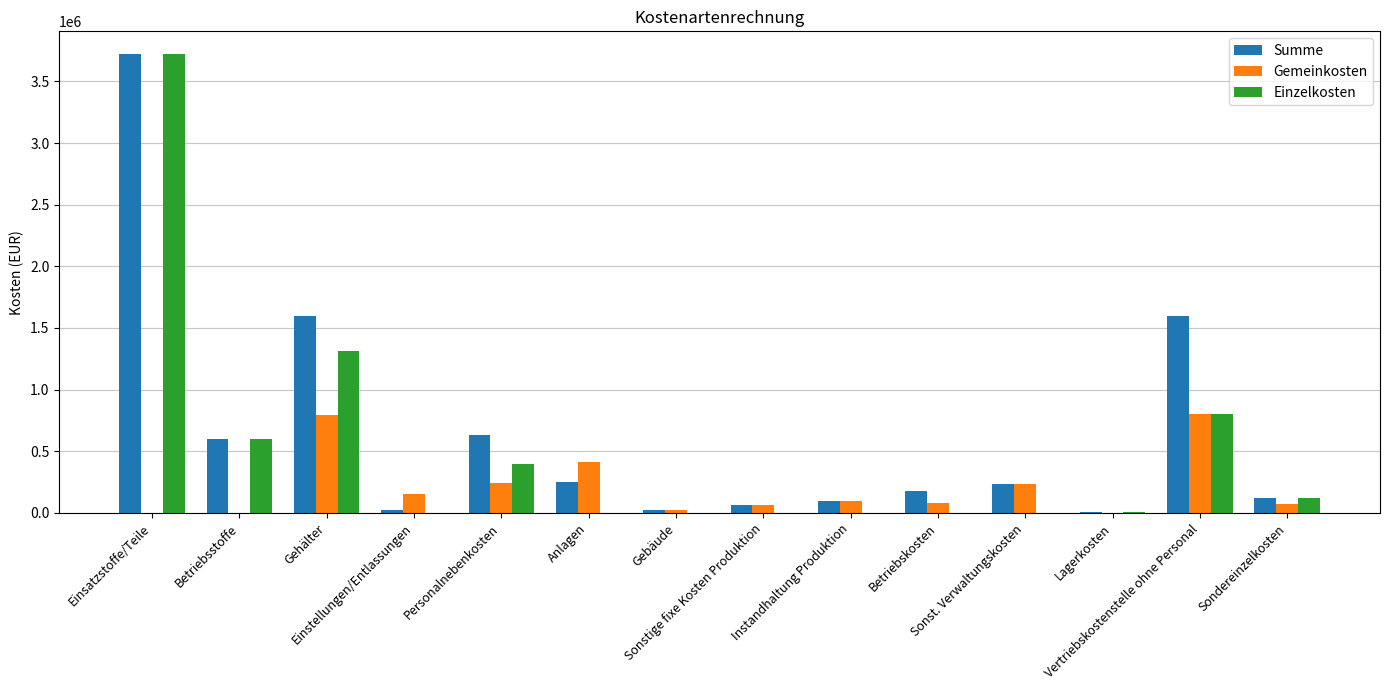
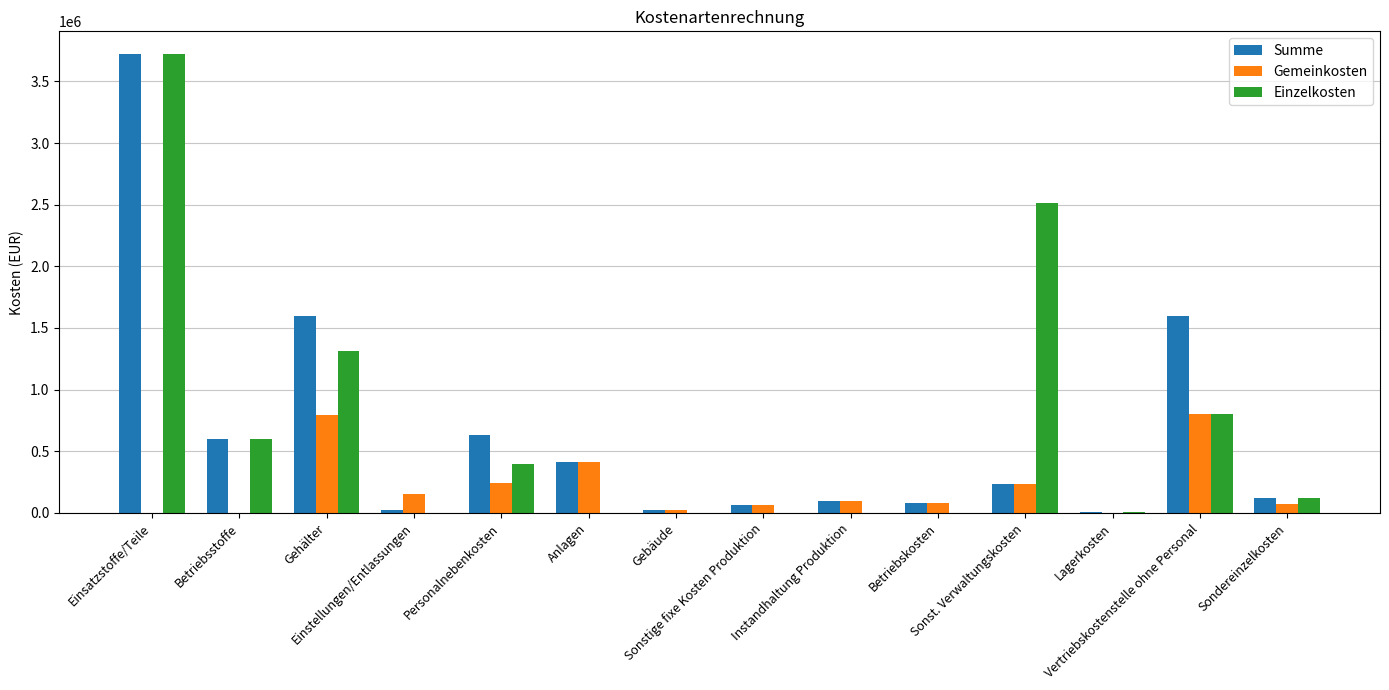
Summe, Anlagen: 250000 -> 410000
Summe, Betriebskosten: 180000 -> 80000
Einzelkosten, Sonst. Verwaltungskosten: 0 -> 2510000
